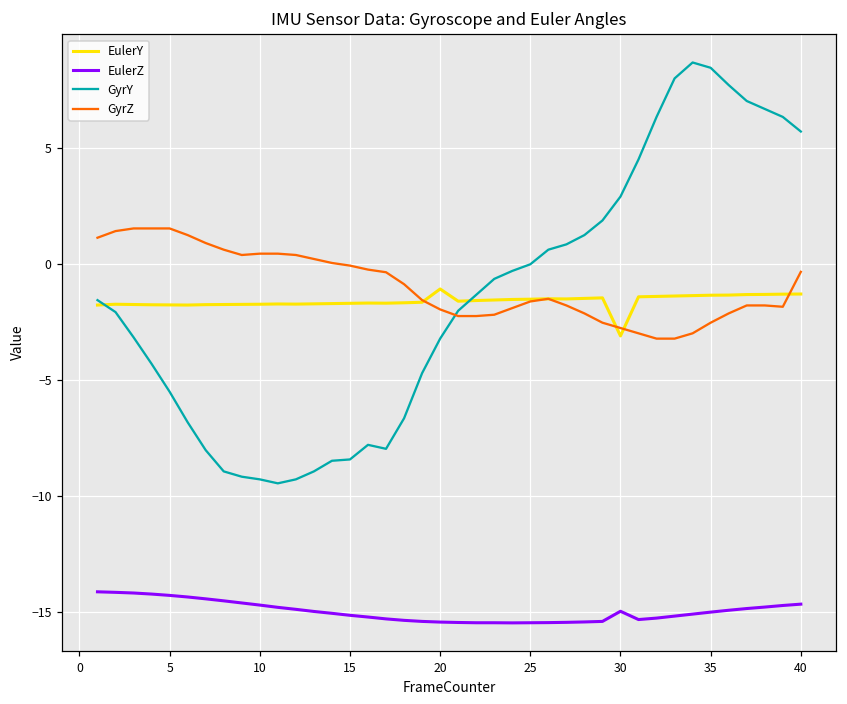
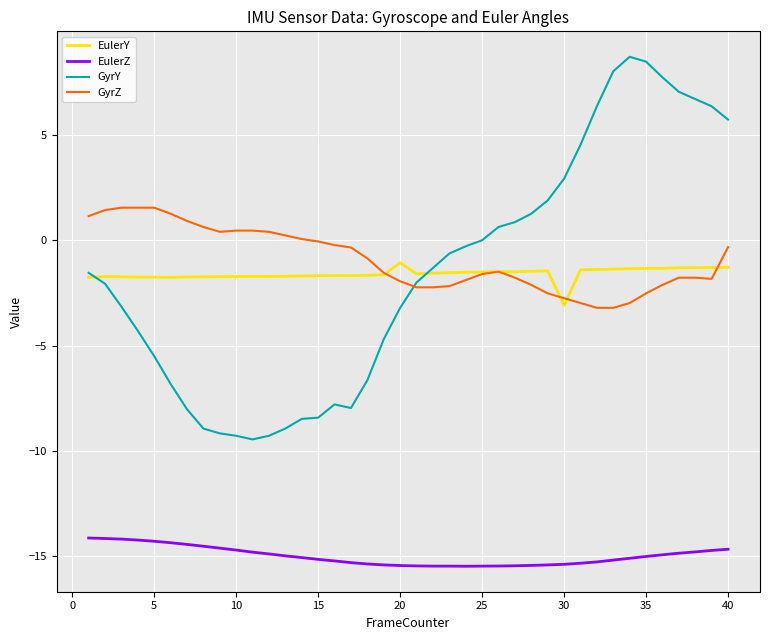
EulerZ, 30: -15.0 -> -15.4
